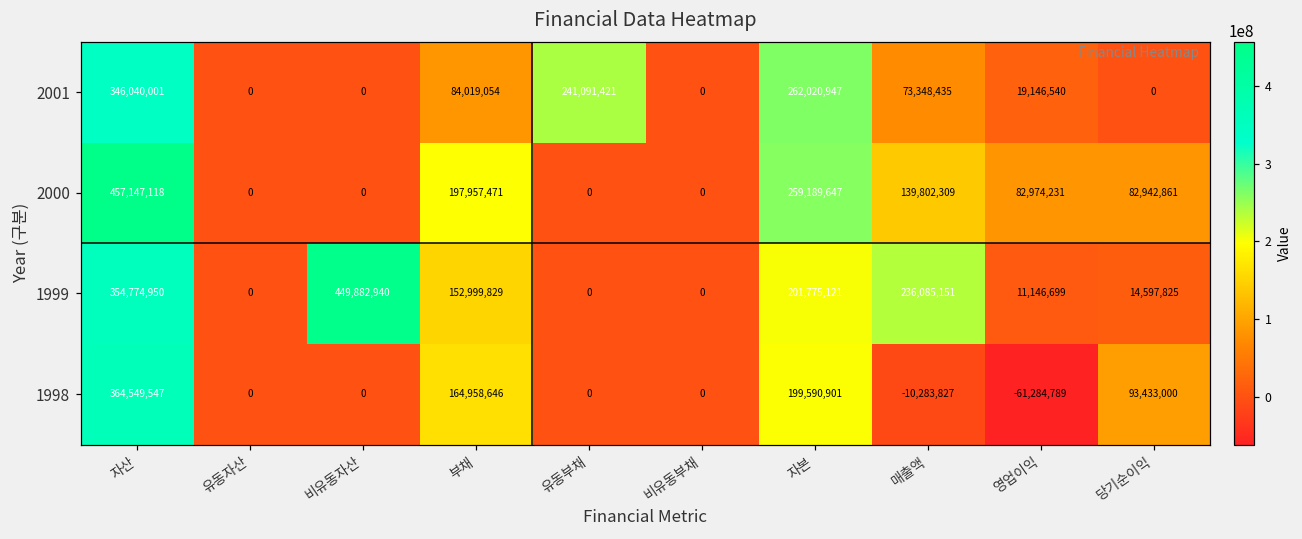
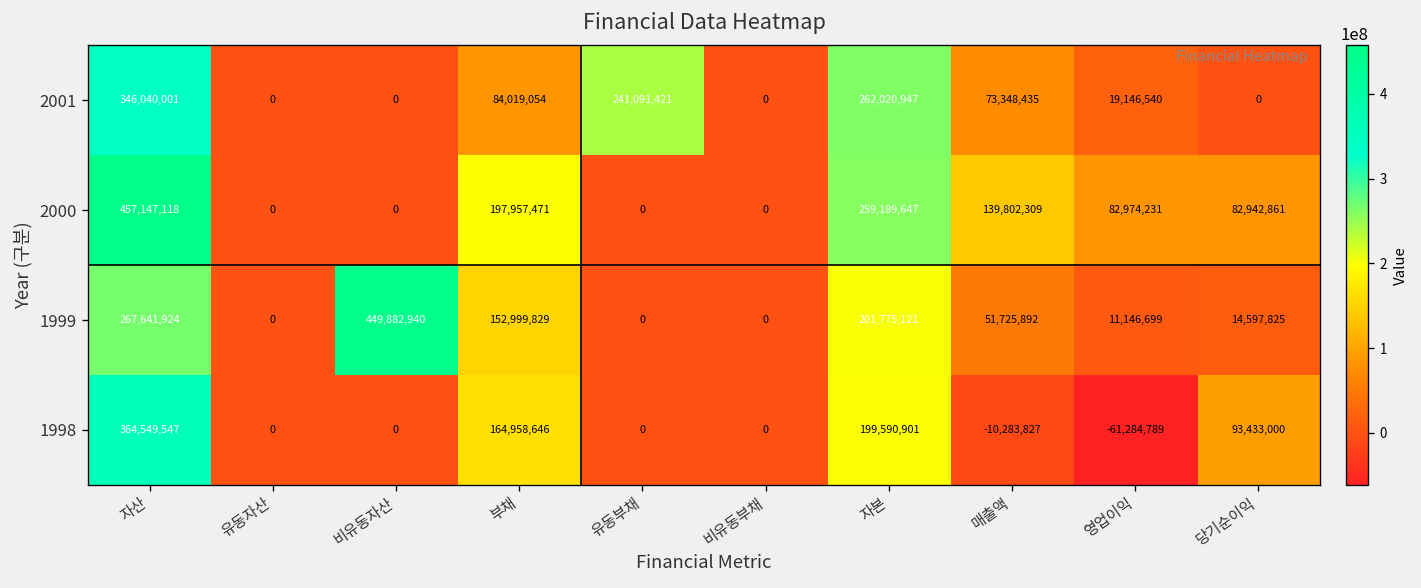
1999, 자산: 354,774,950 -> 267,641,924
1999, 매출액: 236,085,151 -> 51,725,892
